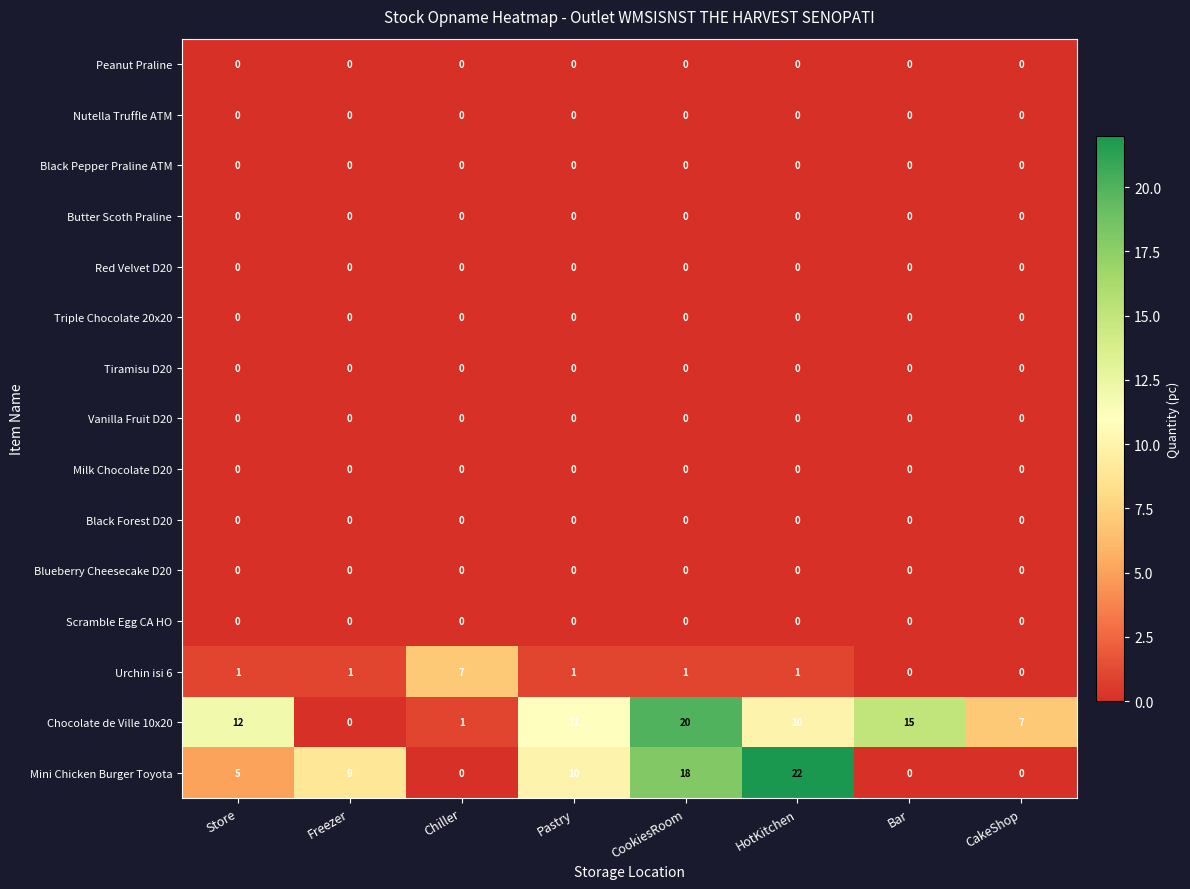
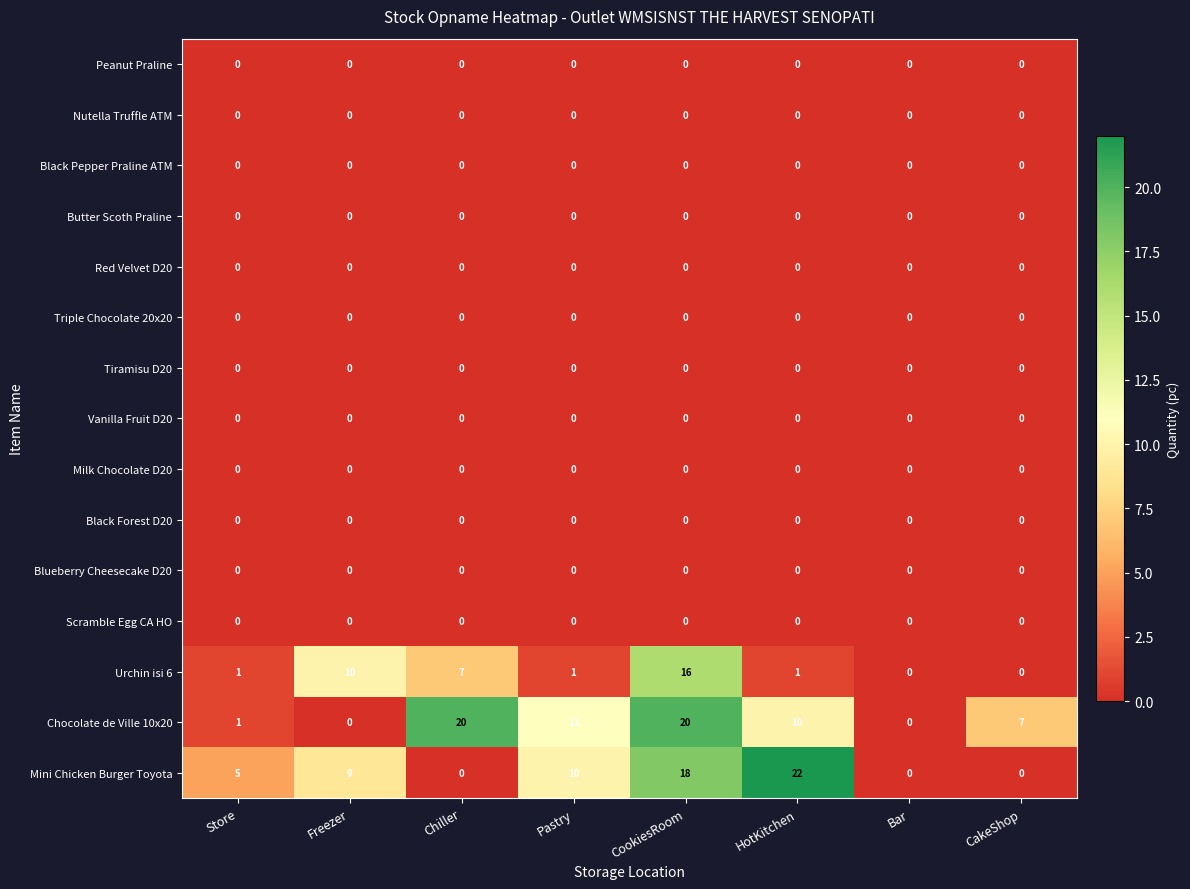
Urchin isi 6, Freezer: 1 -> 10
Urchin isi 6, CookiesRoom: 1 -> 16
Chocolate de Ville 10x20, Store: 12 -> 1
Chocolate de Ville 10x20, Chiller: 1 -> 20
Chocolate de Ville 10x20, Bar: 15 -> 0
